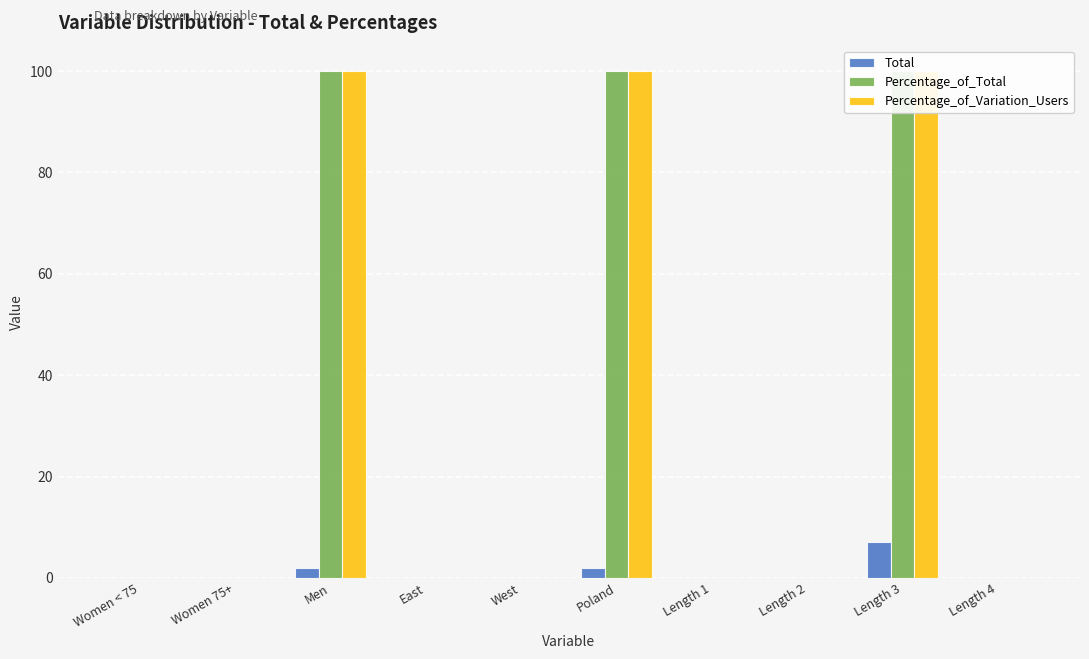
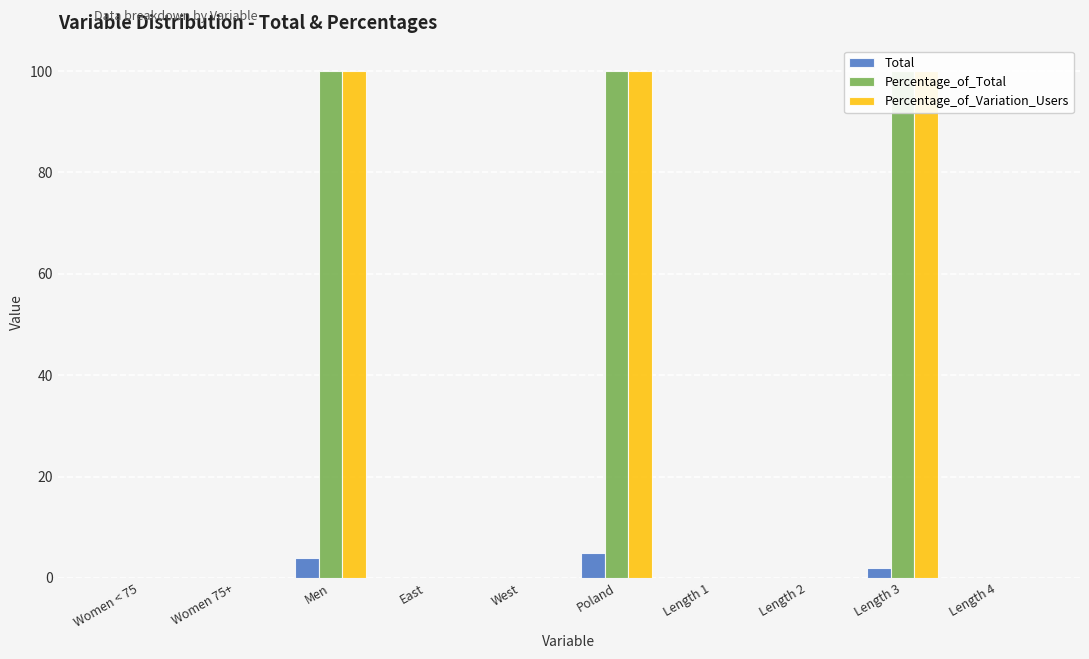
Total, Men: 2 -> 4
Total, Poland: 2 -> 5
Total, Length 3: 7 -> 2
